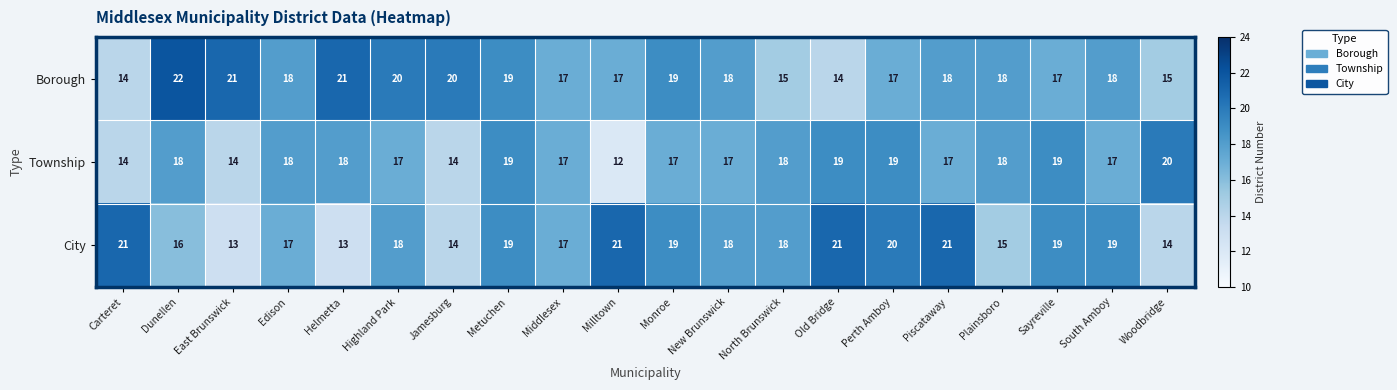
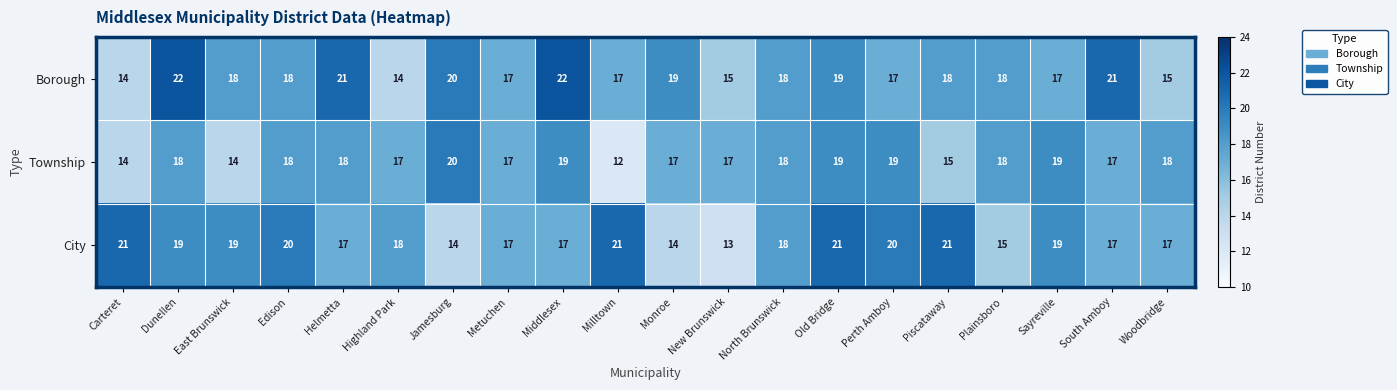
Borough, East Brunswick: 21 -> 18
Borough, Highland Park: 20 -> 14
Borough, Metuchen: 19 -> 17
Borough, Middlesex: 17 -> 22
Borough, New Brunswick: 18 -> 15
Borough, North Brunswick: 15 -> 18
Borough, Old Bridge: 14 -> 19
Borough, South Amboy: 18 -> 21
Township, Jamesburg: 14 -> 20
Township, Metuchen: 19 -> 17
Township, Middlesex: 17 -> 19
Township, Piscataway: 17 -> 15
Township, Woodbridge: 20 -> 18
City, Dunellen: 16 -> 19
City, East Brunswick: 13 -> 19
City, Edison: 17 -> 20
City, Helmetta: 13 -> 17
City, Metuchen: 19 -> 17
City, Monroe: 19 -> 14
City, New Brunswick: 18 -> 13
City, South Amboy: 19 -> 17
City, Woodbridge: 14 -> 17
